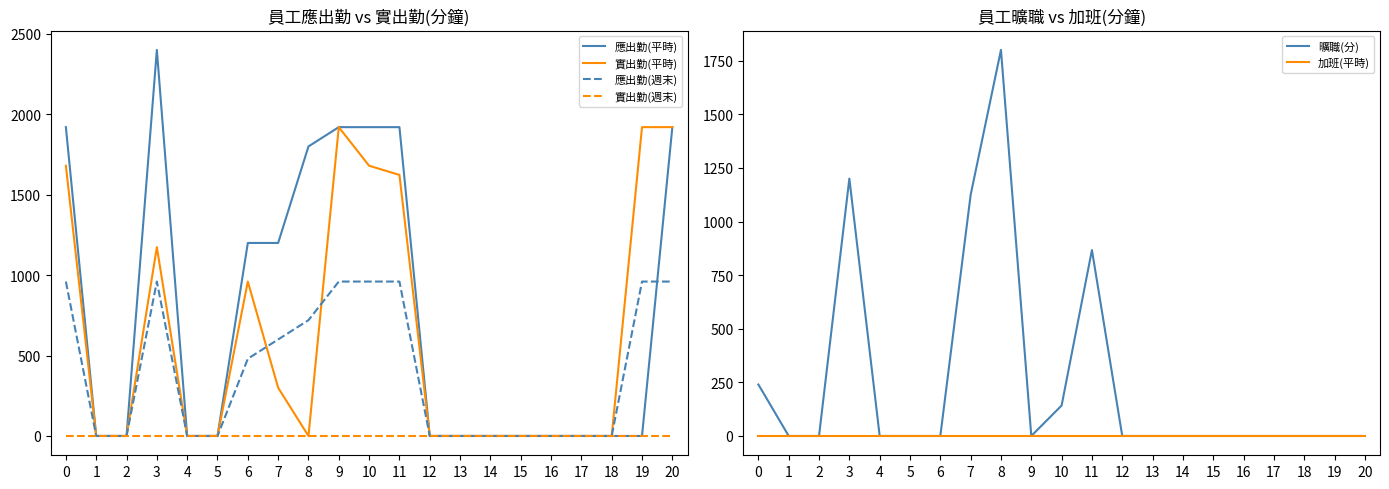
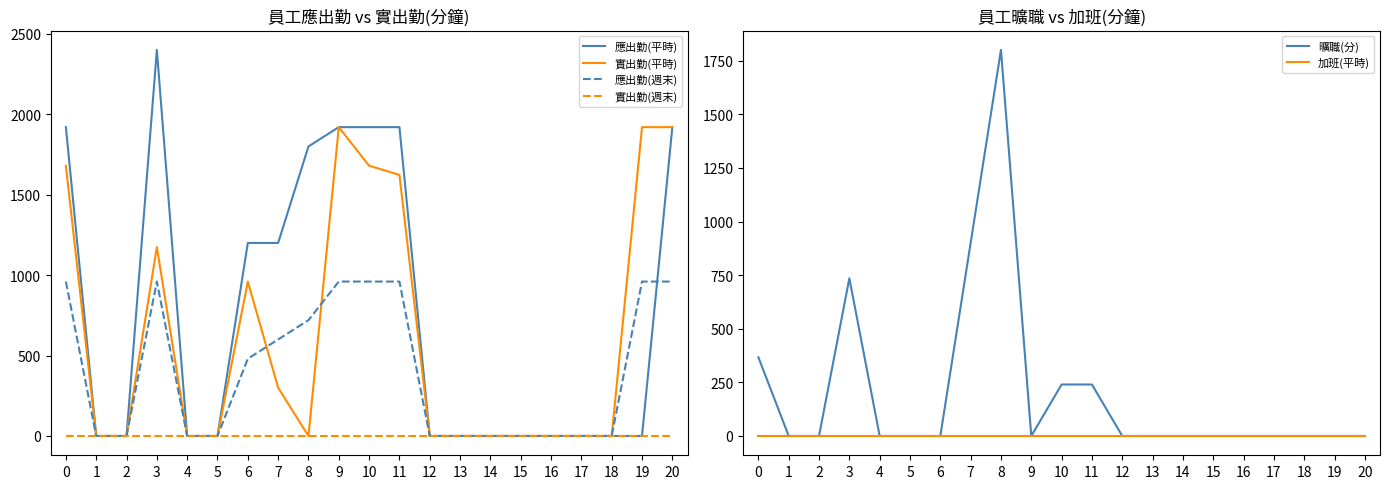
員工曠職 vs 加班(分鐘), 曠職(分), 0: 240 -> 370
員工曠職 vs 加班(分鐘), 曠職(分), 3: 1200 -> 740
員工曠職 vs 加班(分鐘), 曠職(分), 7: 1120 -> 900
員工曠職 vs 加班(分鐘), 曠職(分), 10: 140 -> 240
員工曠職 vs 加班(分鐘), 曠職(分), 11: 870 -> 240
